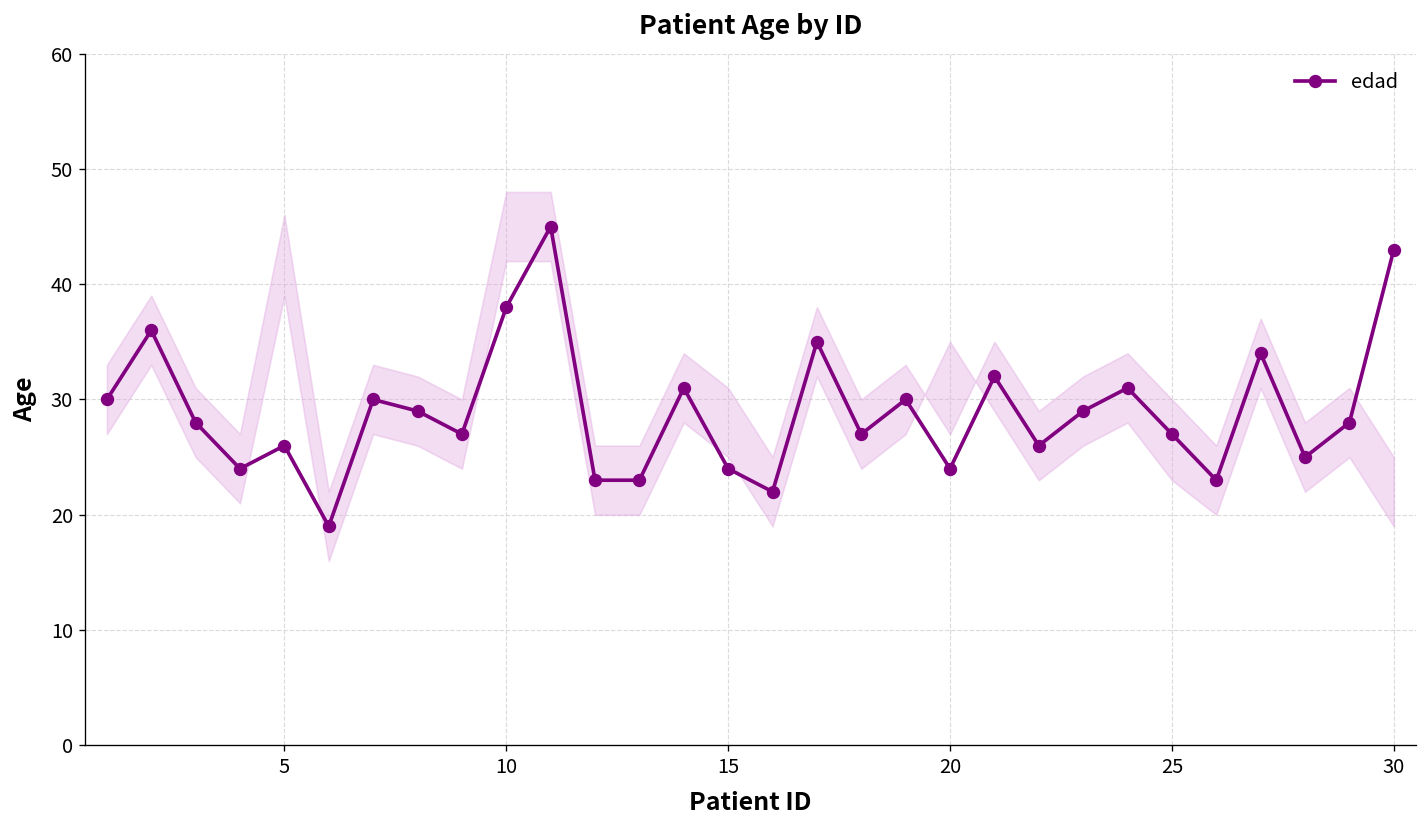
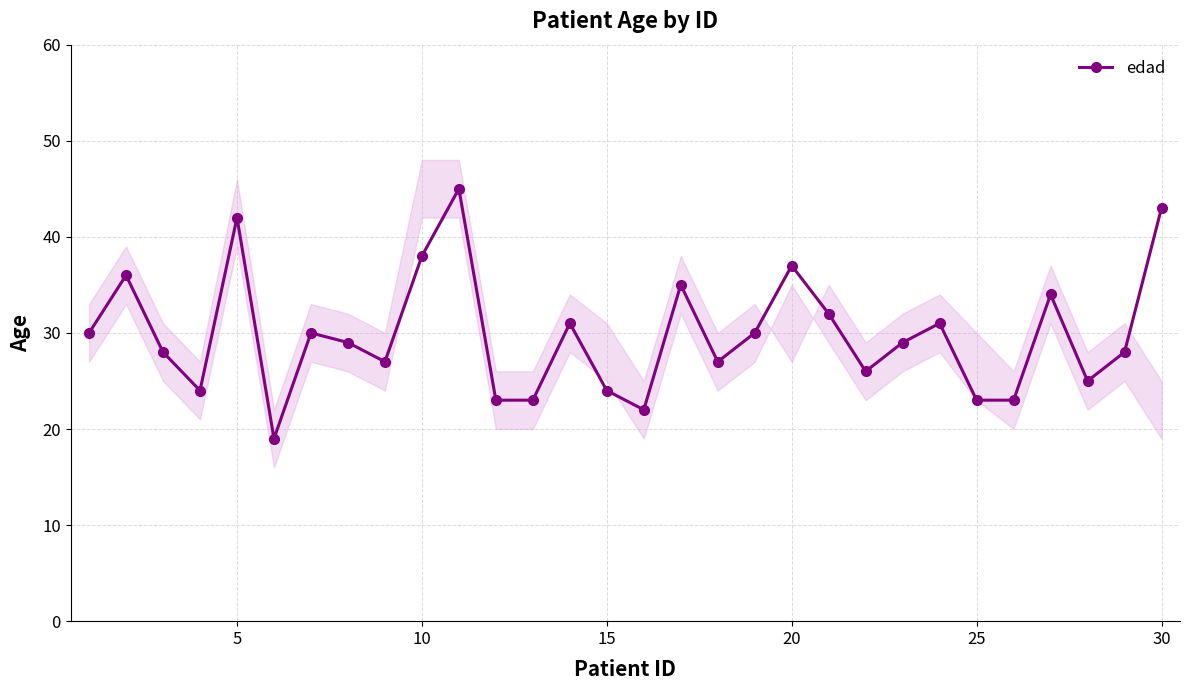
edad, 5: 26 -> 42
edad, 20: 24 -> 37
edad, 25: 27 -> 23
